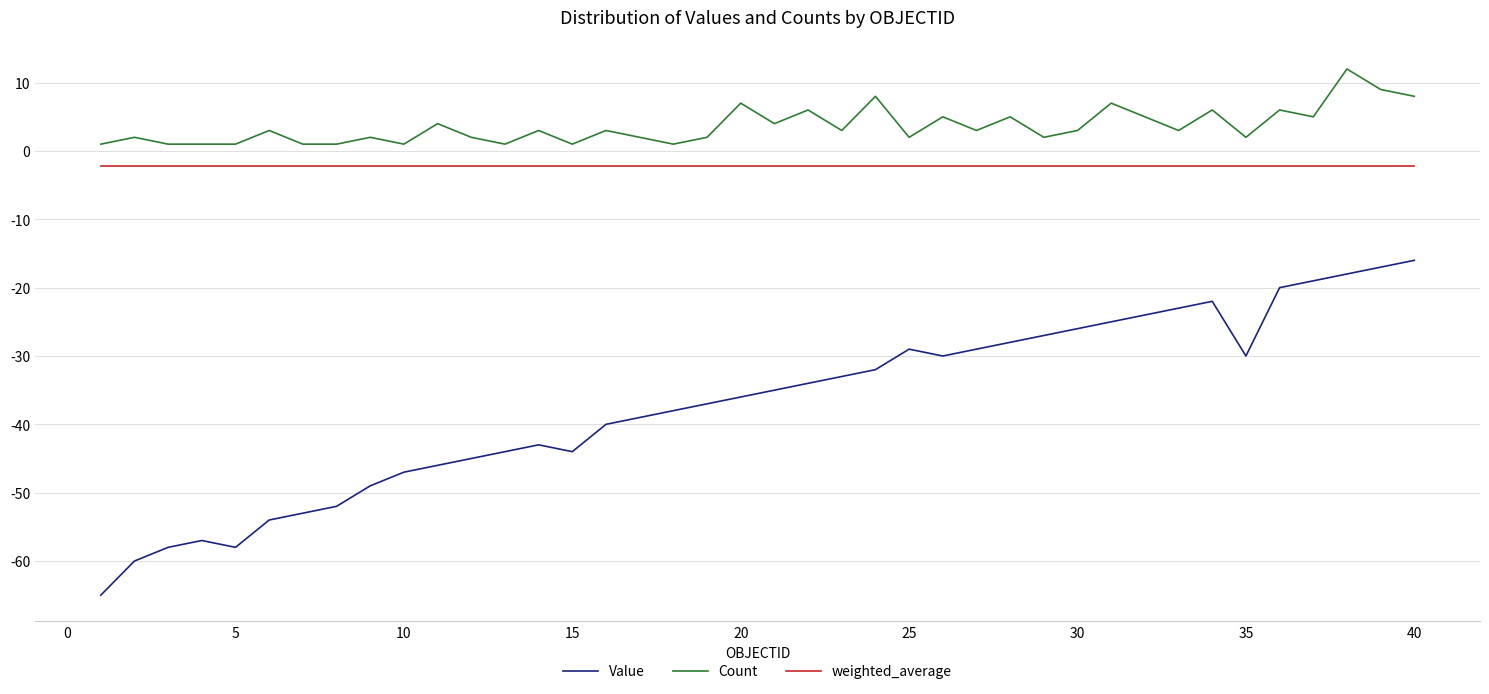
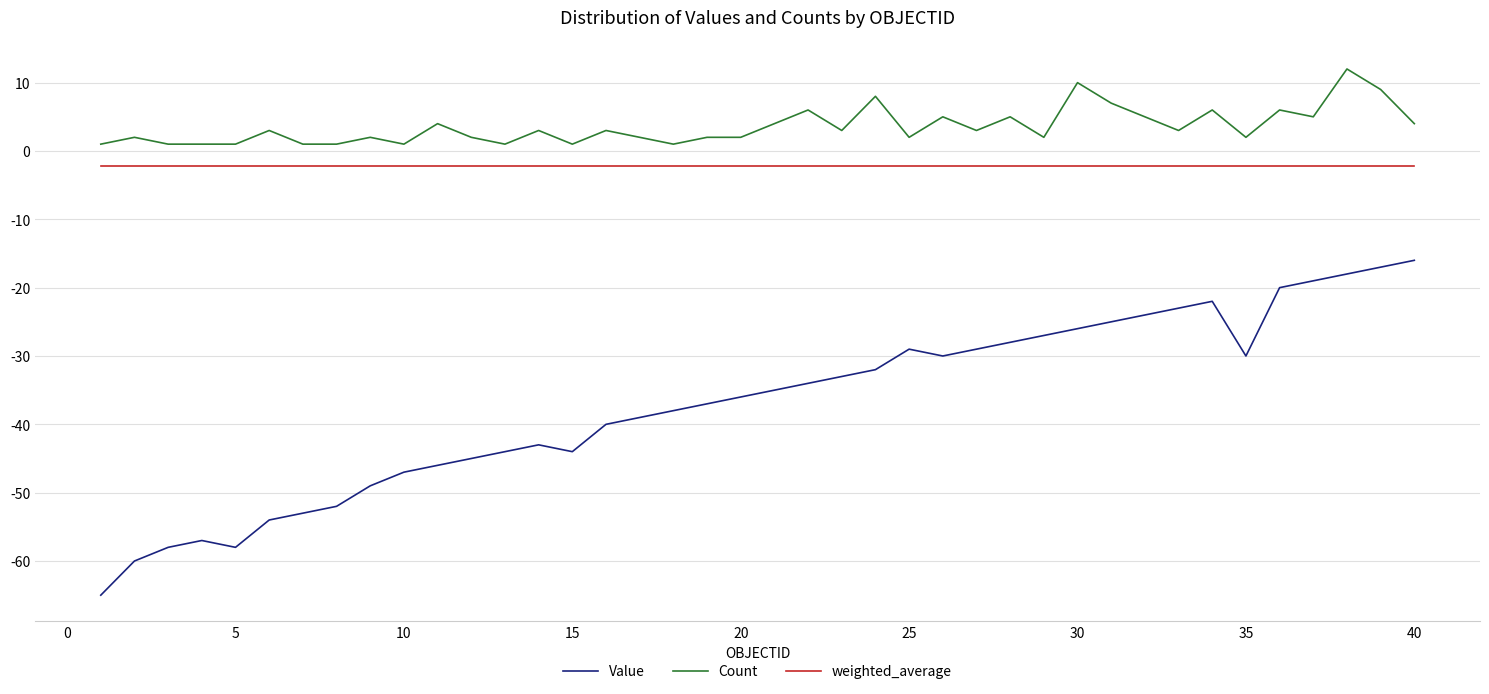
Count, 20: 7 -> 2
Count, 30: 3 -> 10
Count, 40: 8 -> 4
